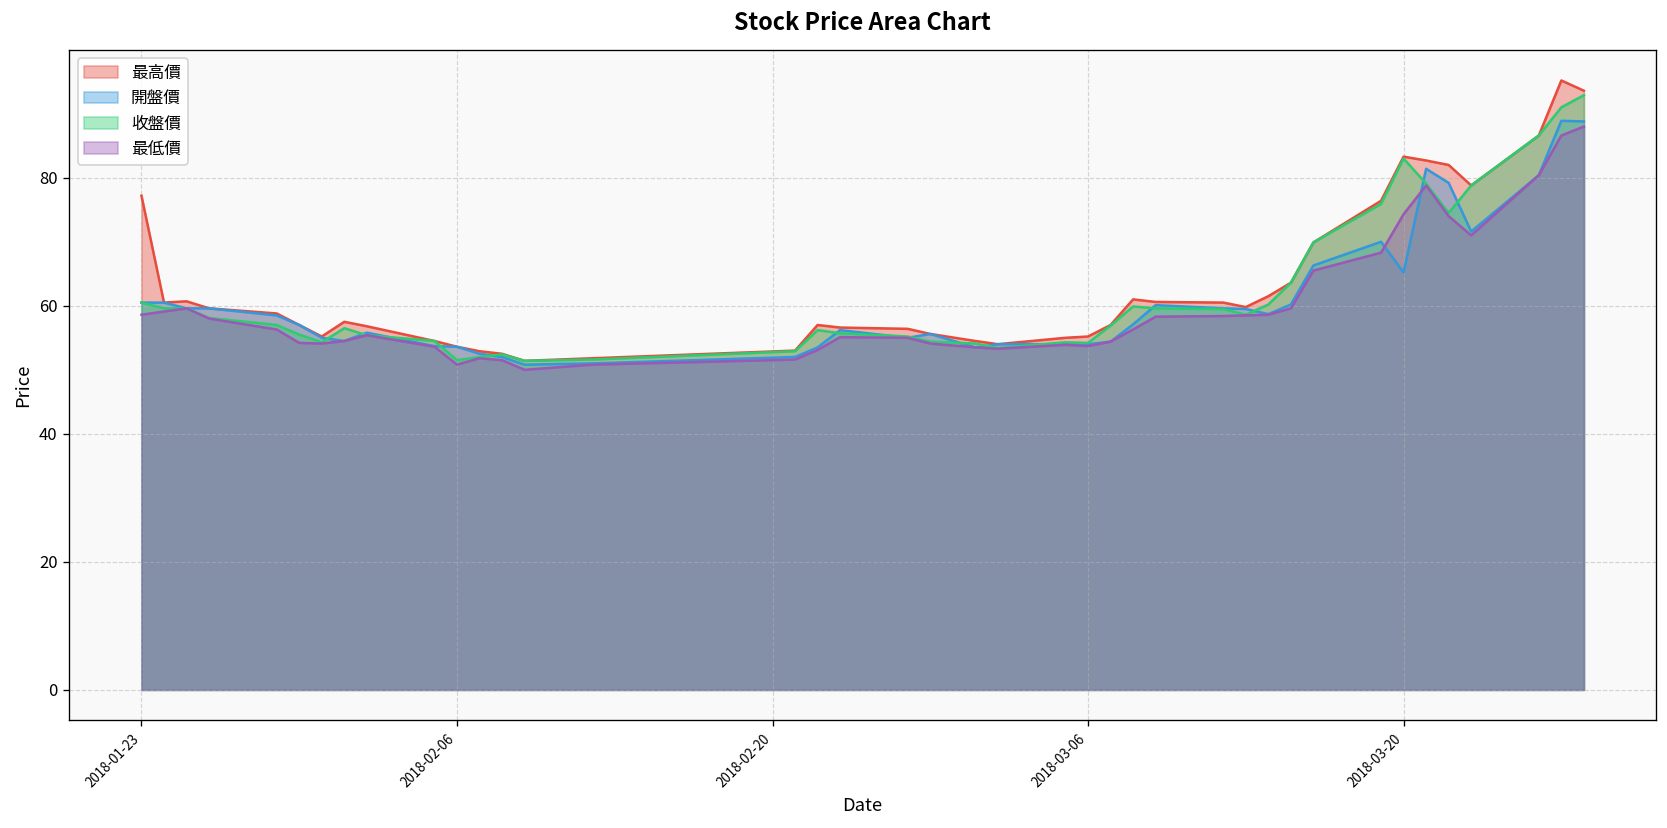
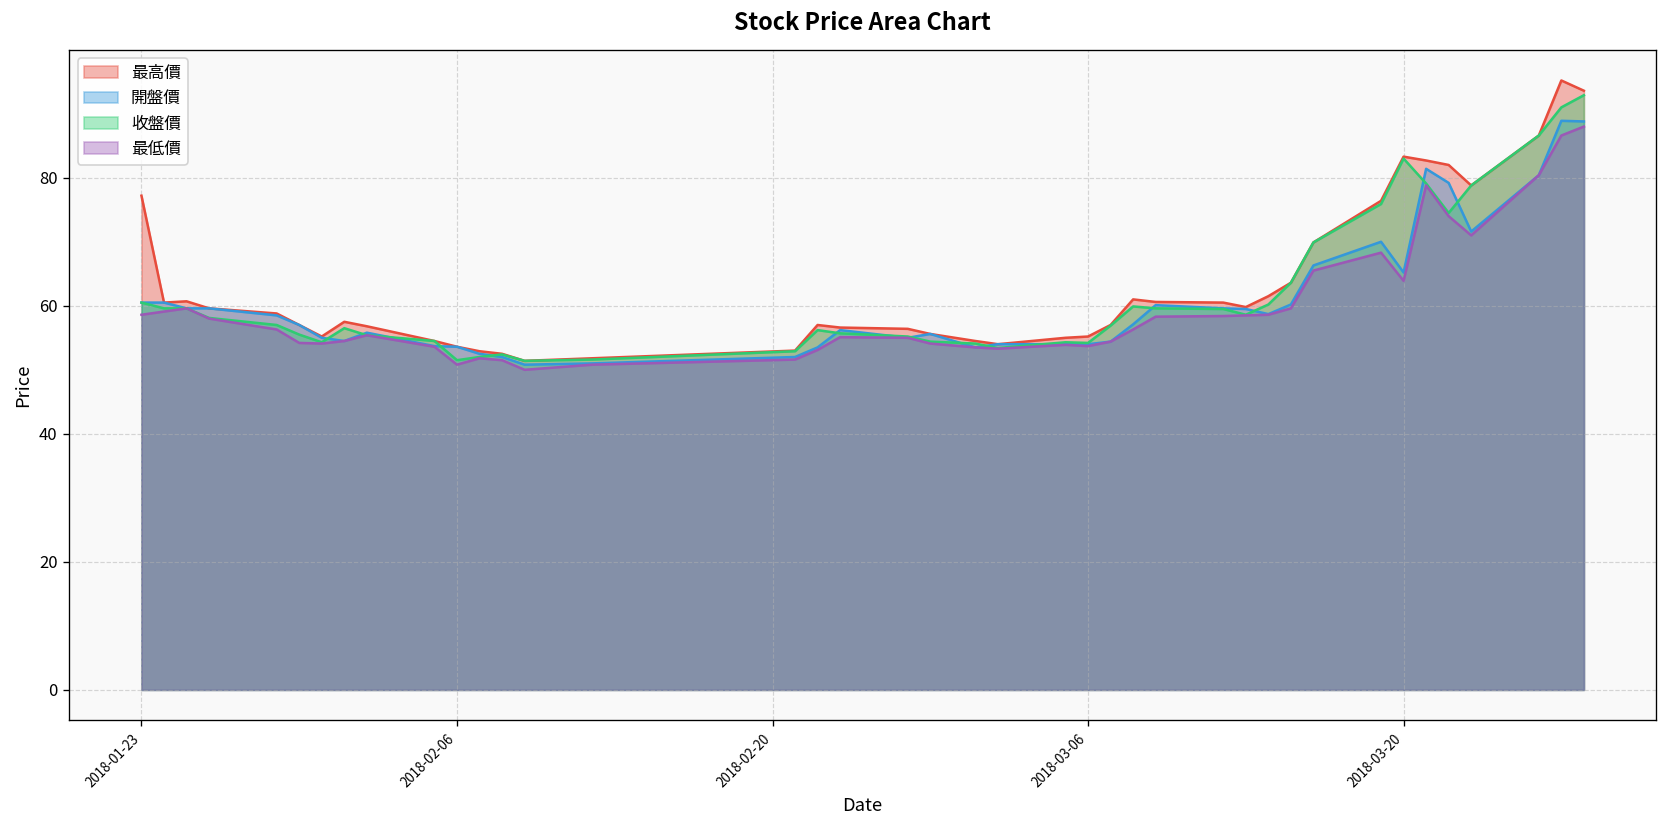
最低價, 2018-03-20: 74 -> 64
